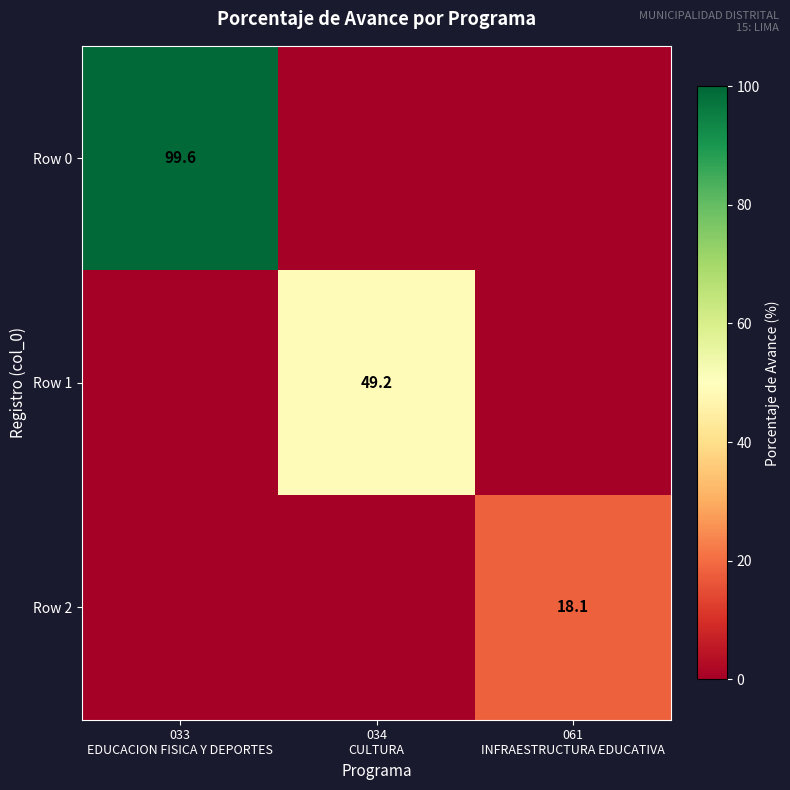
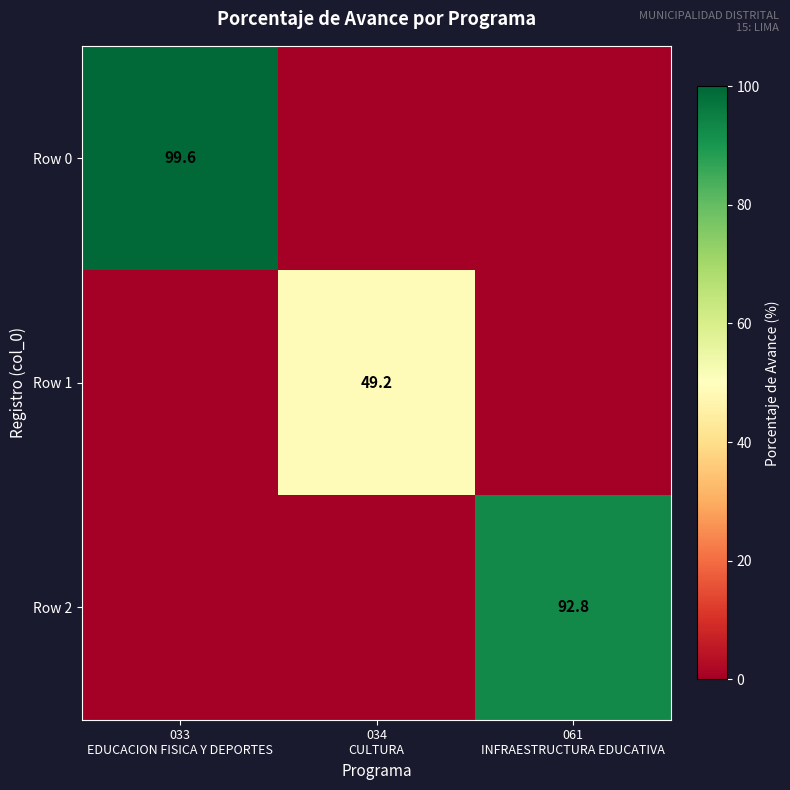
Row 2, 061 INFRAESTRUCTURA EDUCATIVA: 18.1 -> 92.8
